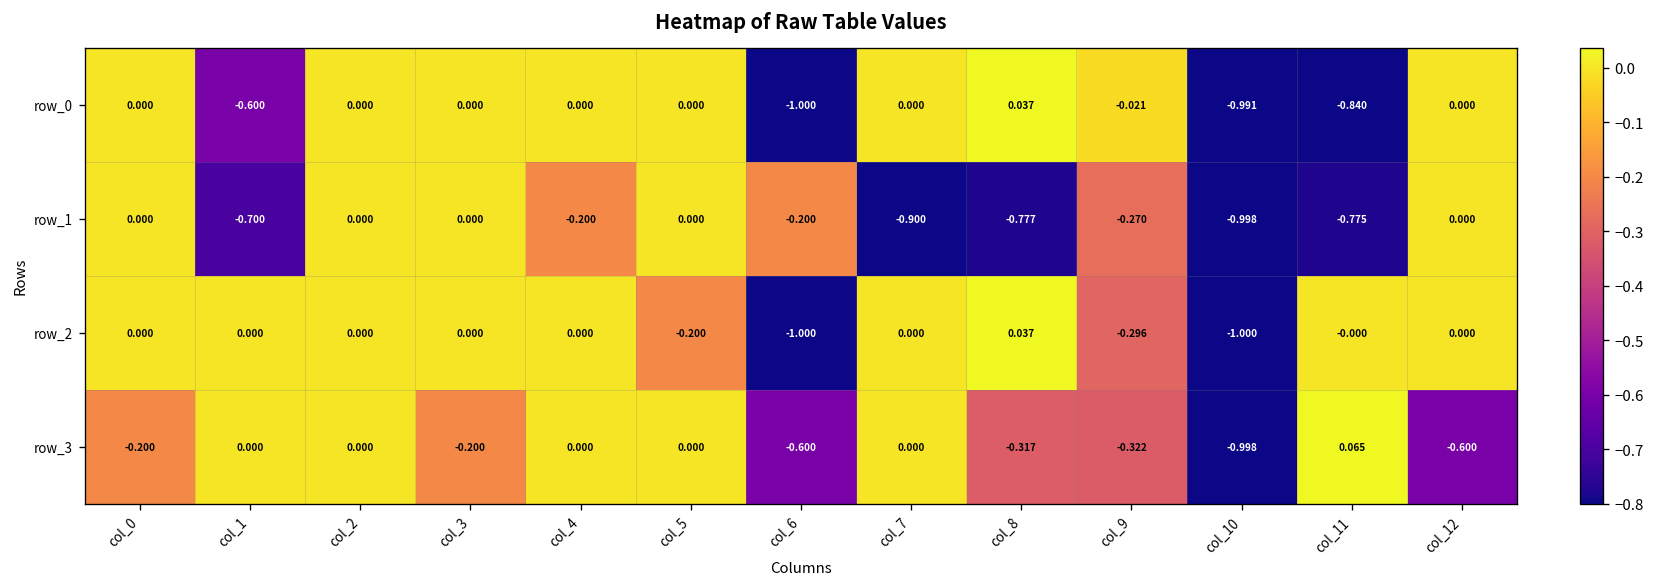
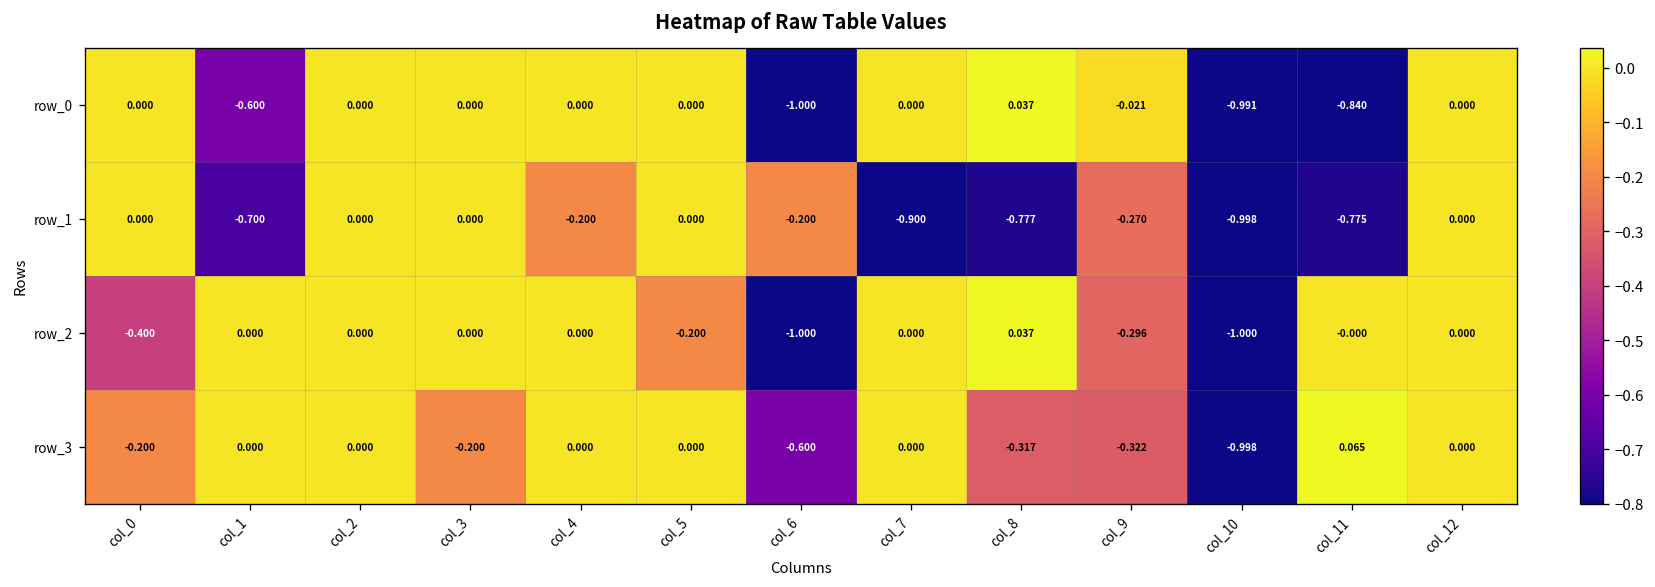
row_2, col_0: 0.000 -> -0.400
row_3, col_12: -0.600 -> 0.000
